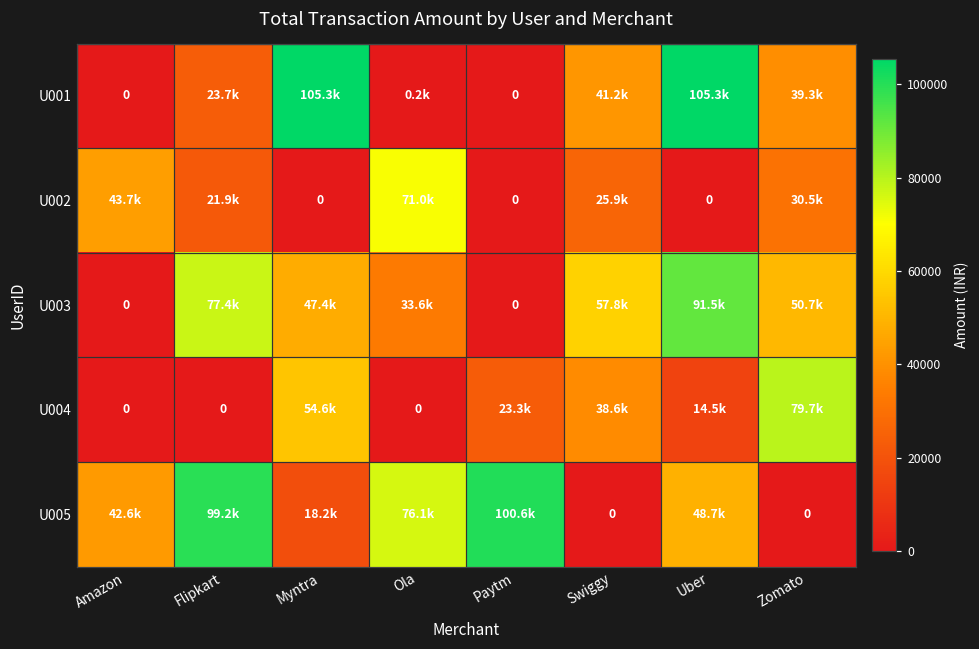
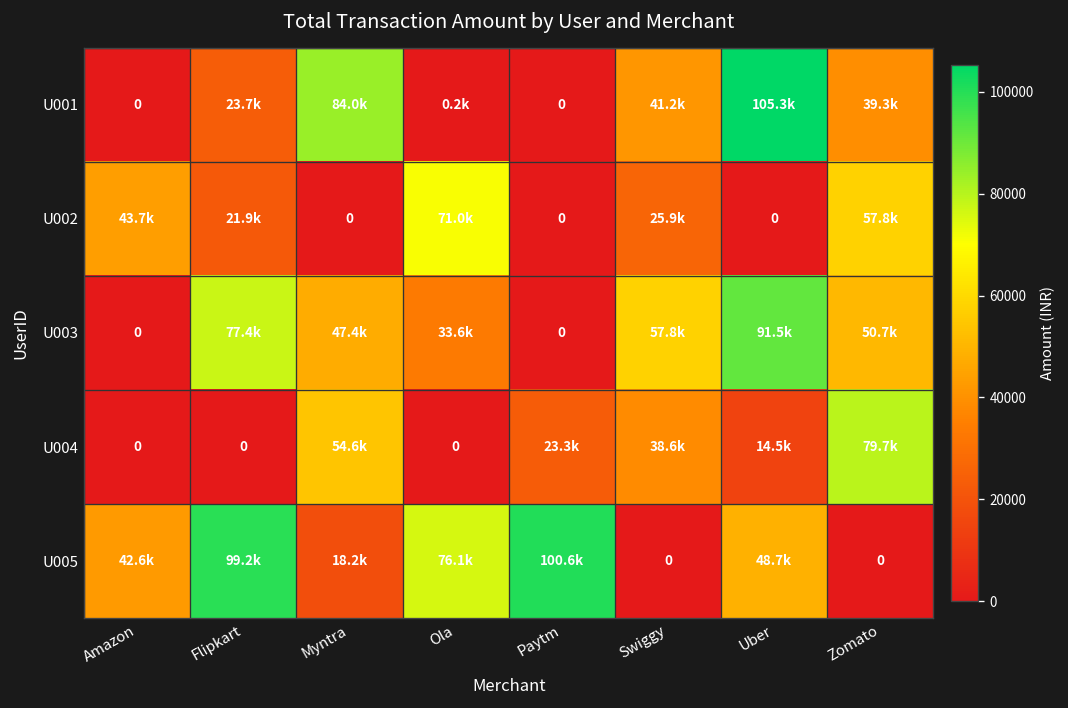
U001, Myntra: 105.3k -> 84.0k
U002, Zomato: 30.5k -> 57.8k
